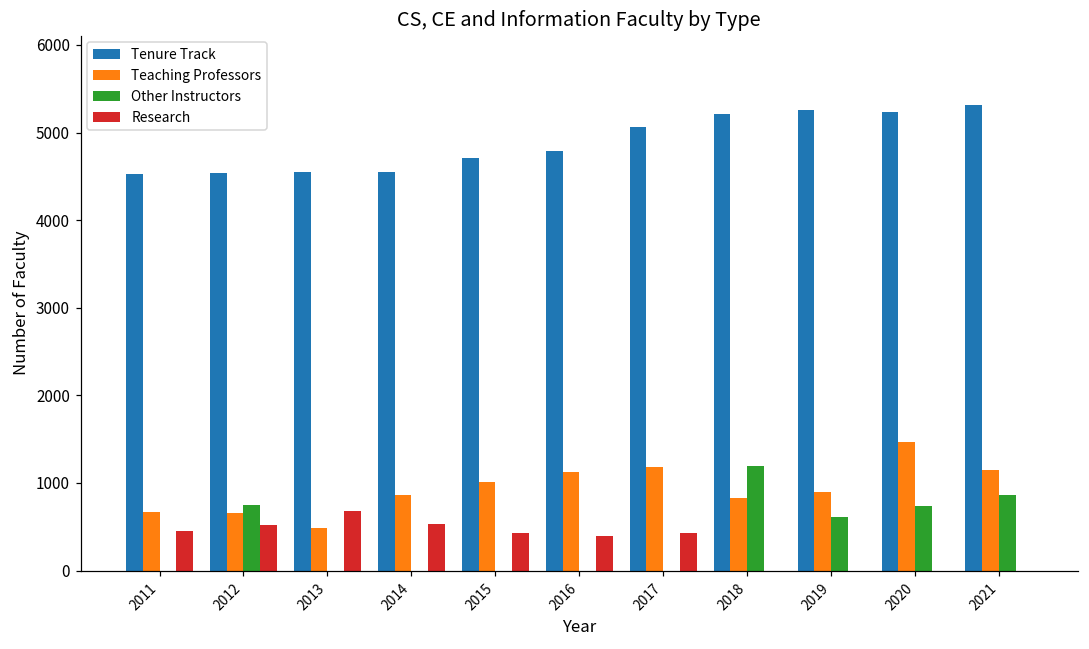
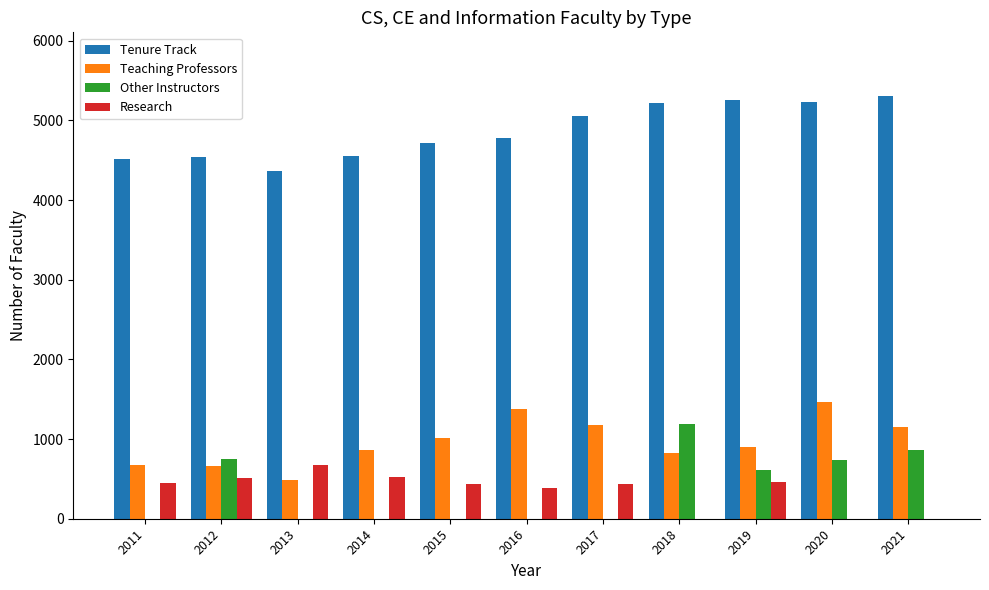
Tenure Track, 2013: 4500 -> 4400
Teaching Professors, 2016: 1100 -> 1400
Research, 2019: 0 -> 500
